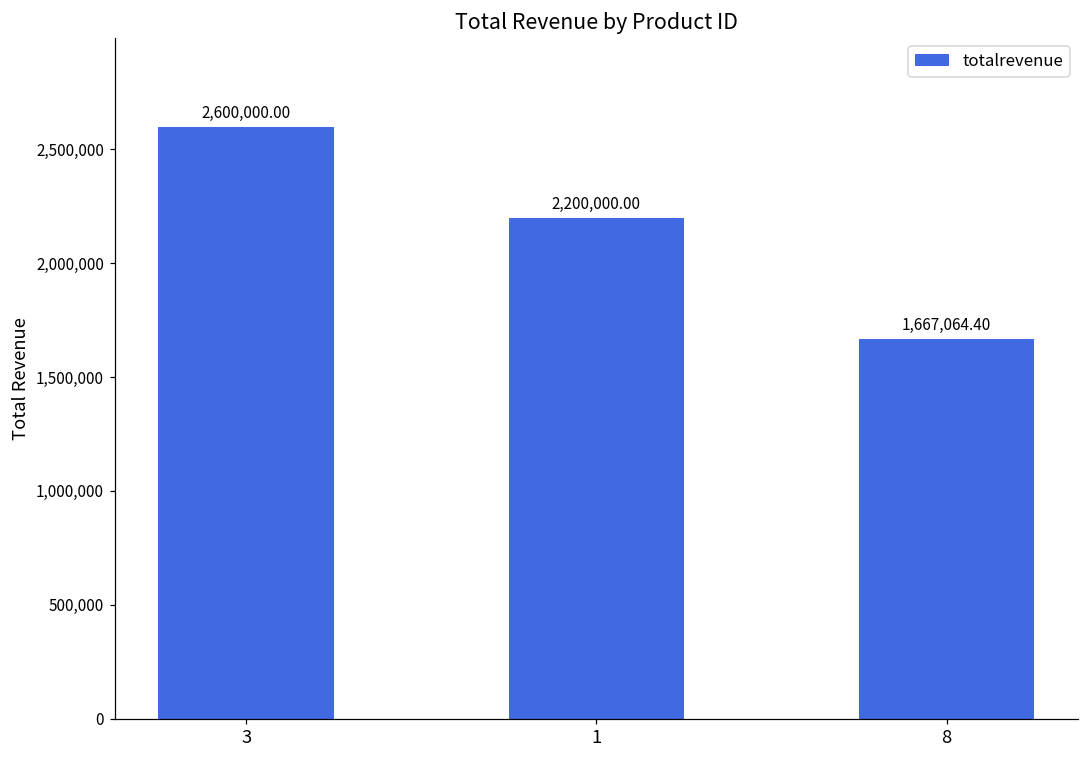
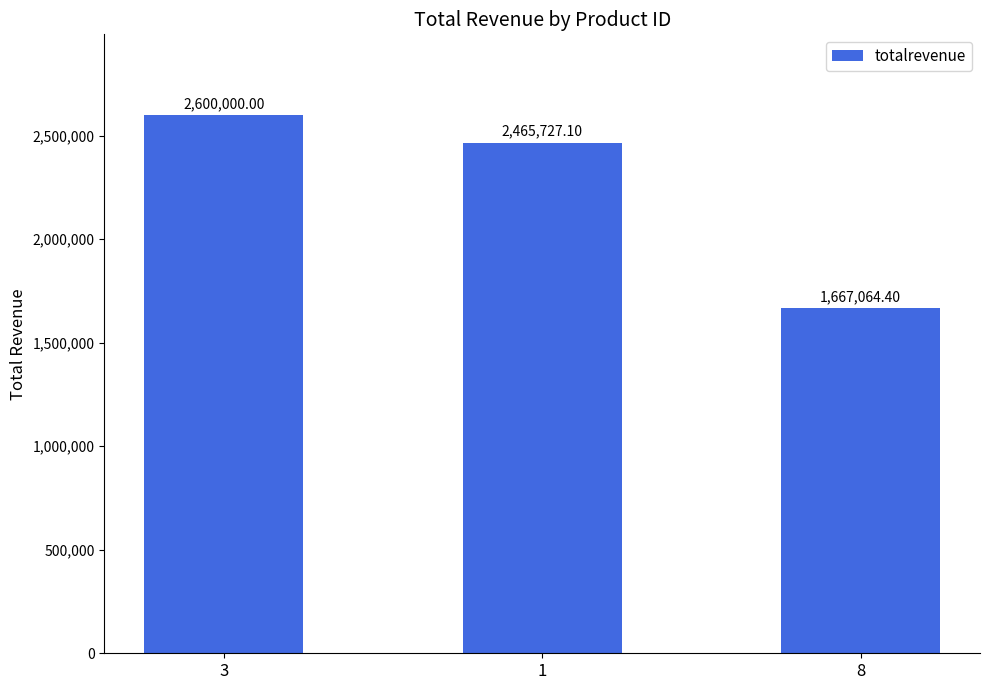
1: 2,200,000.00 -> 2,465,727.10
